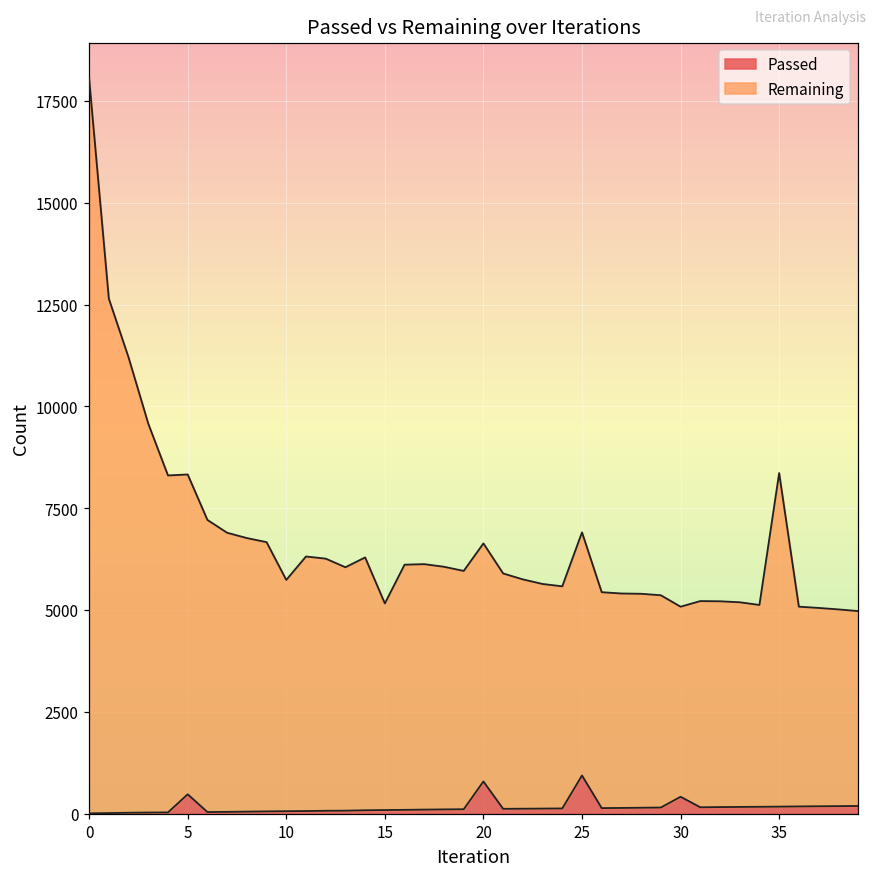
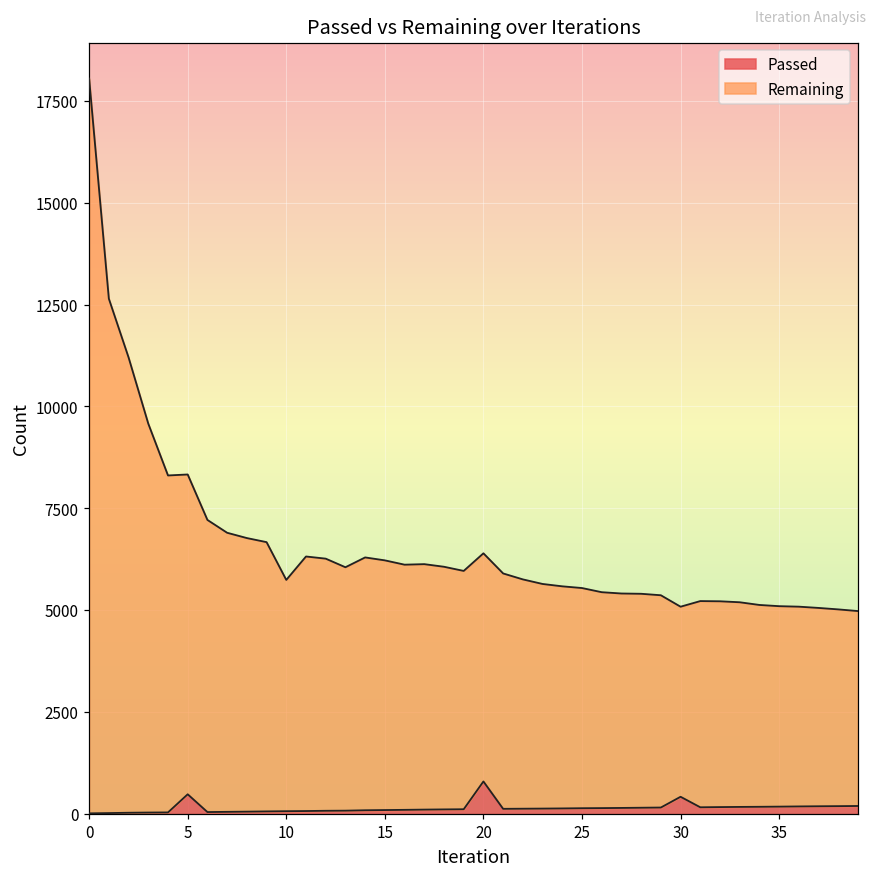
Remaining, 15: 5100 -> 6100
Remaining, 20: 5800 -> 5600
Passed, 25: 900 -> 100
Remaining, 25: 6000 -> 5400
Remaining, 35: 8200 -> 4900
